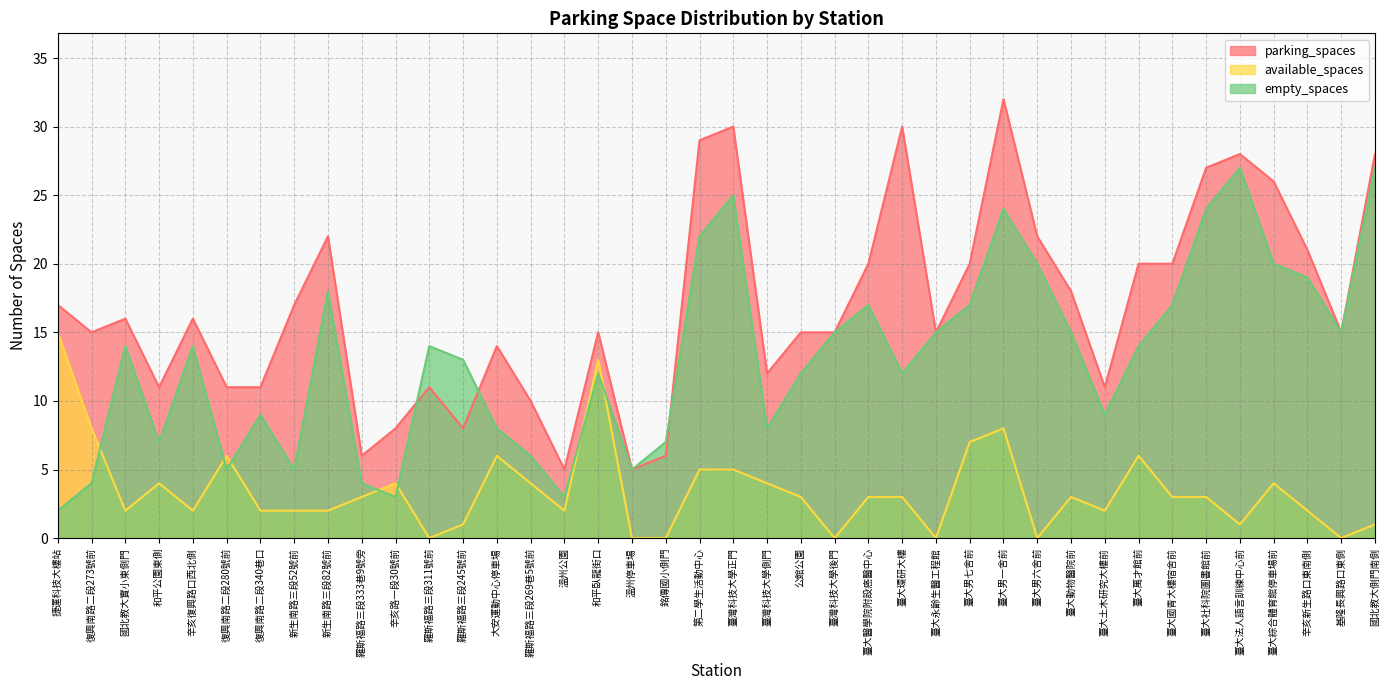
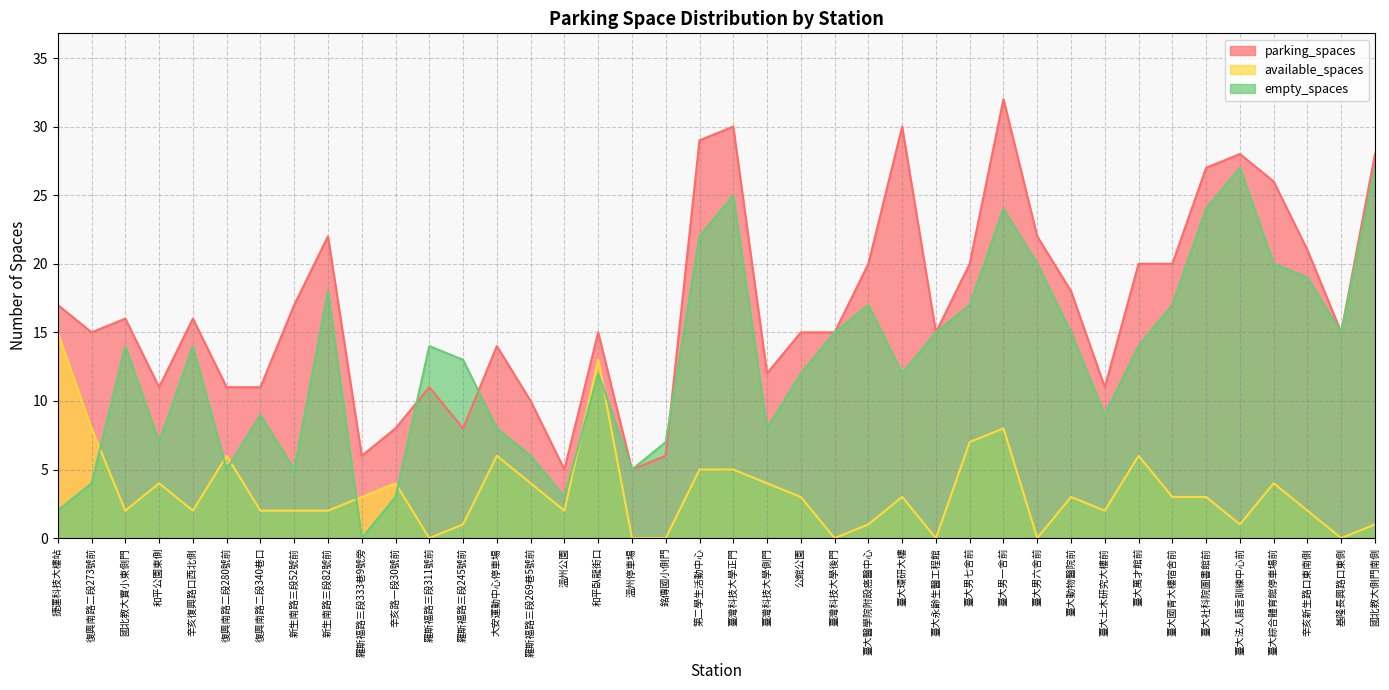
empty_spaces, 羅斯福路三段333巷9號旁: 4 -> 0
available_spaces, 臺大醫學院附設癌醫中心: 3 -> 1
